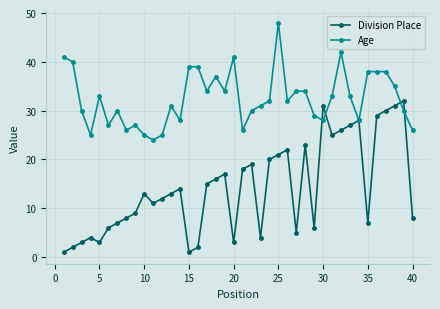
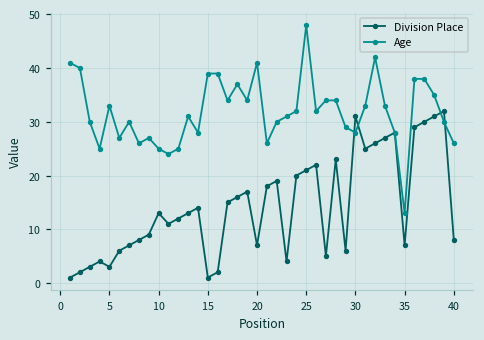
Division Place, 20: 3 -> 7
Age, 35: 38 -> 13
